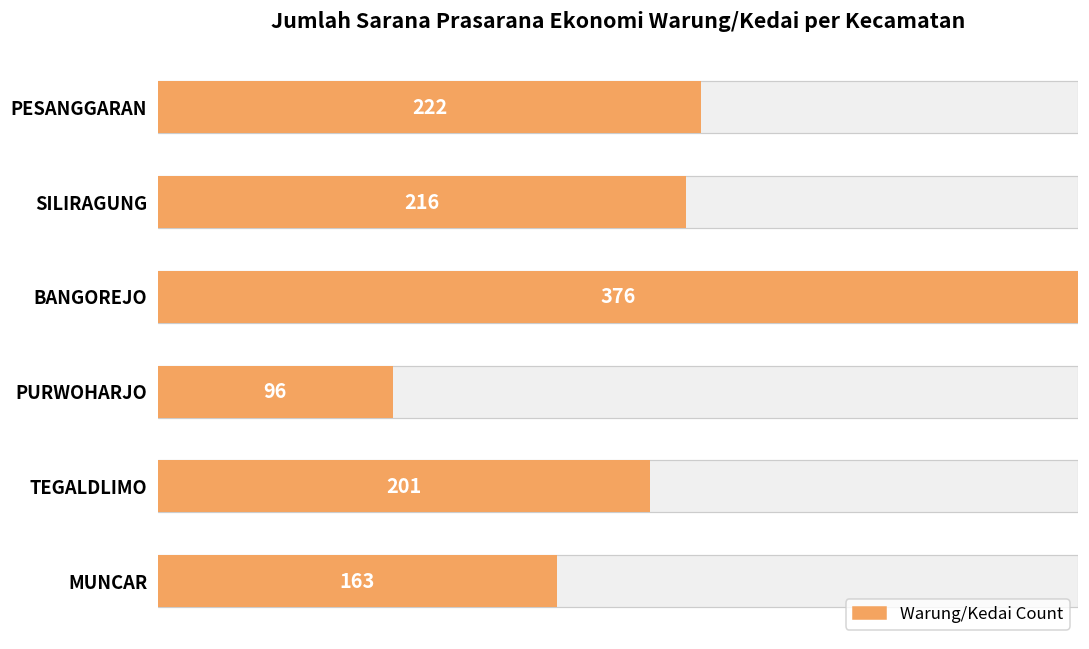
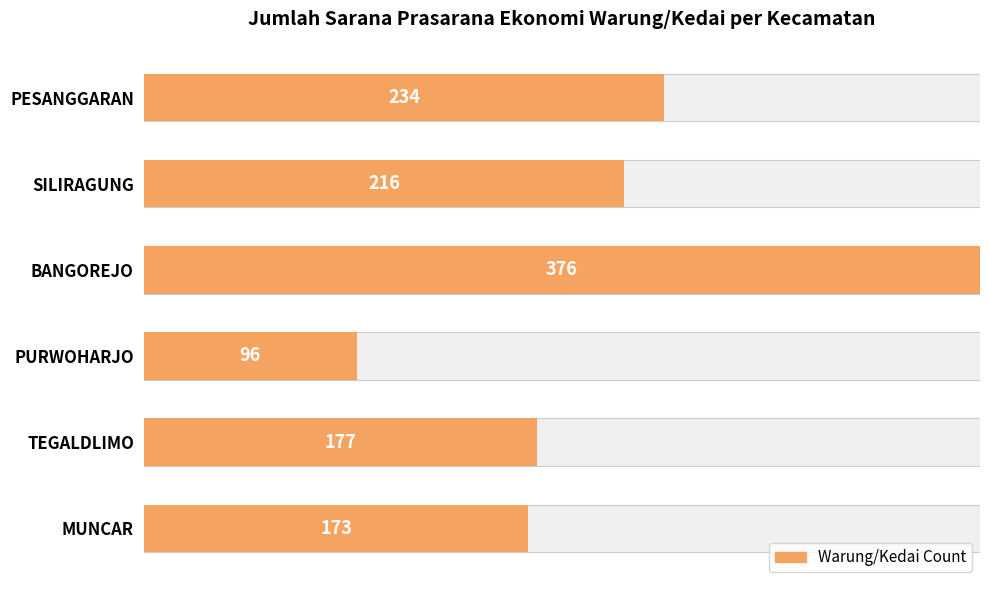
Warung/Kedai Count, PESANGGARAN: 222 -> 234
Warung/Kedai Count, TEGALDLIMO: 201 -> 177
Warung/Kedai Count, MUNCAR: 163 -> 173
